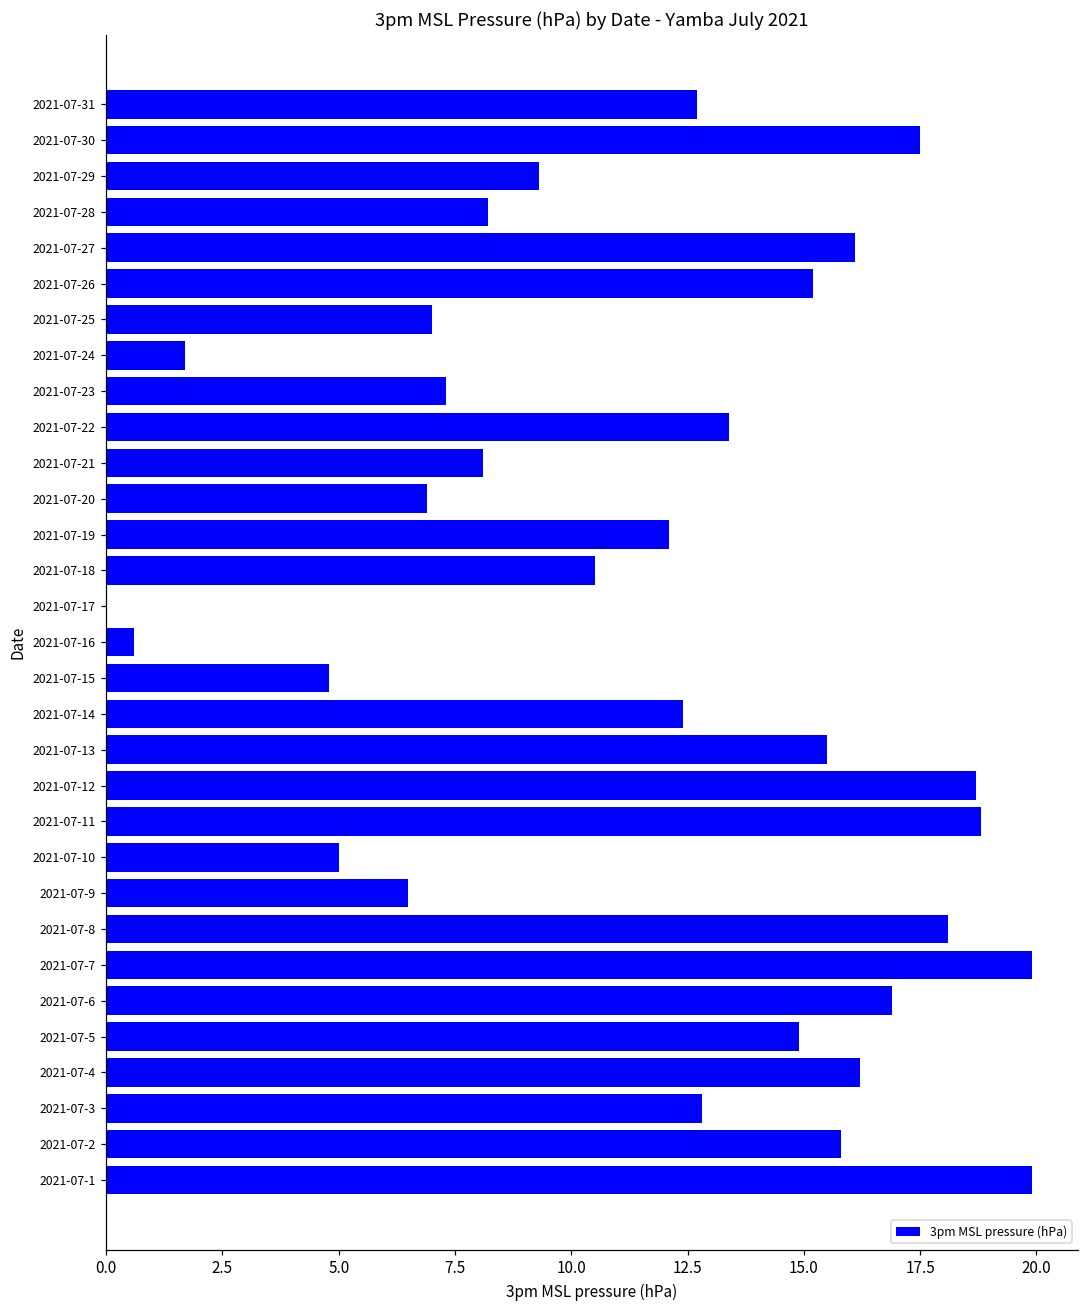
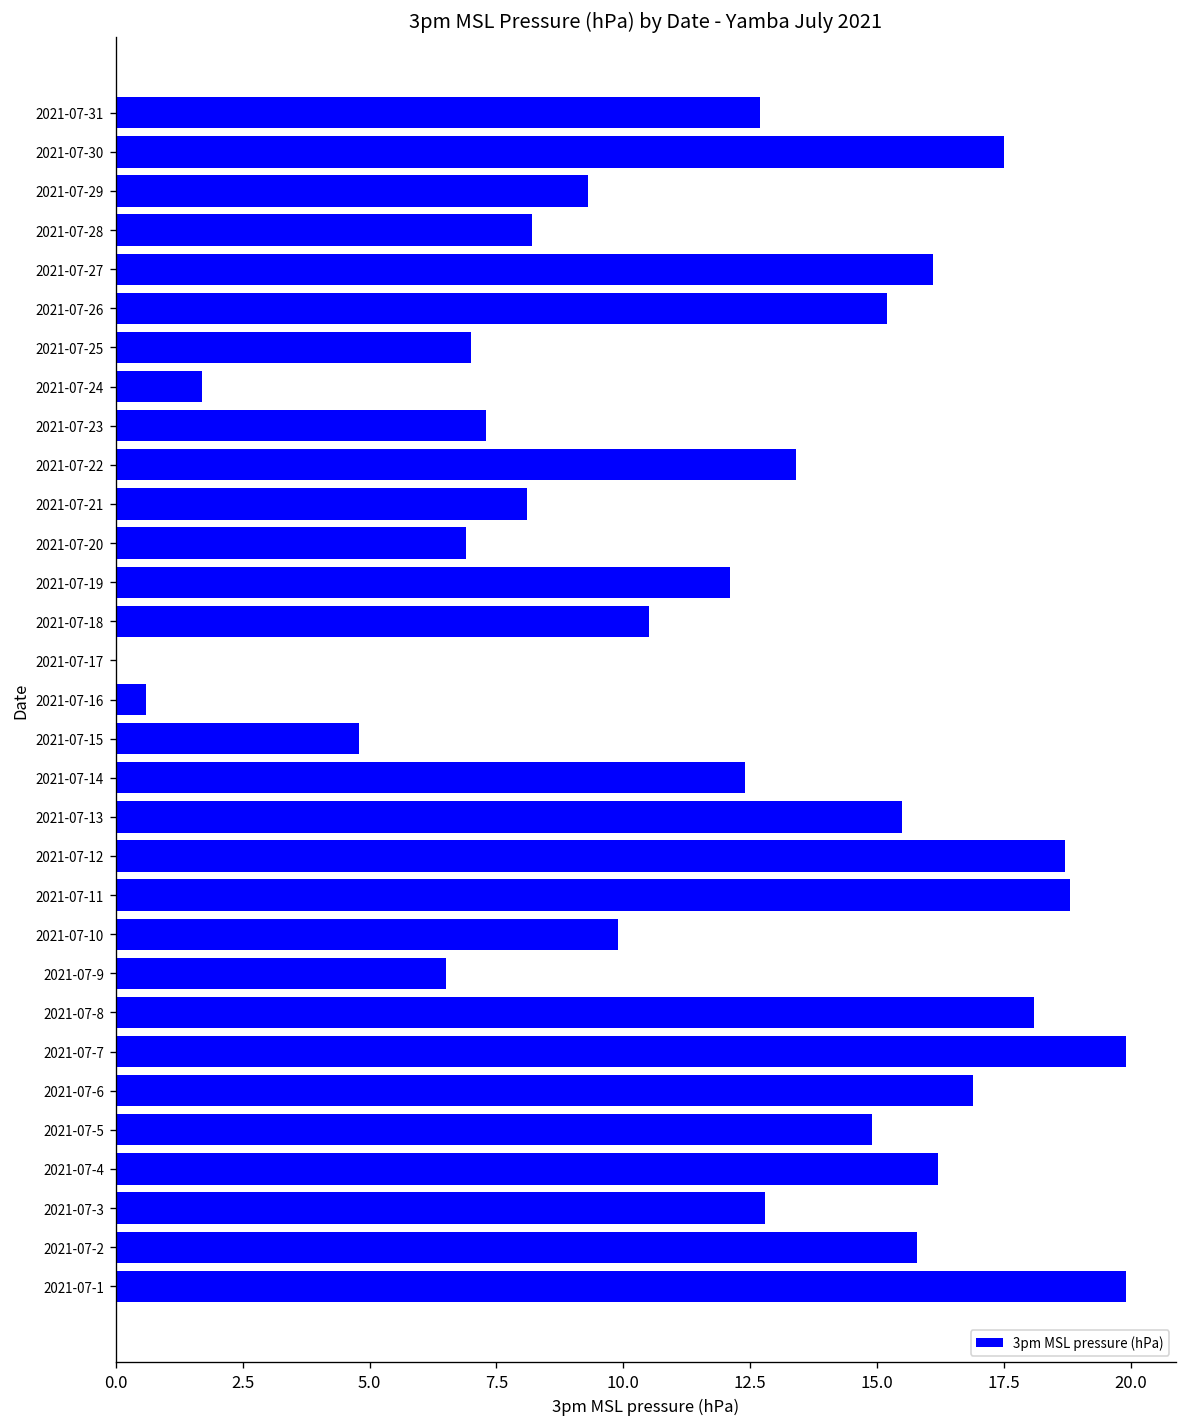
2021-07-10: 5.0 -> 9.9
